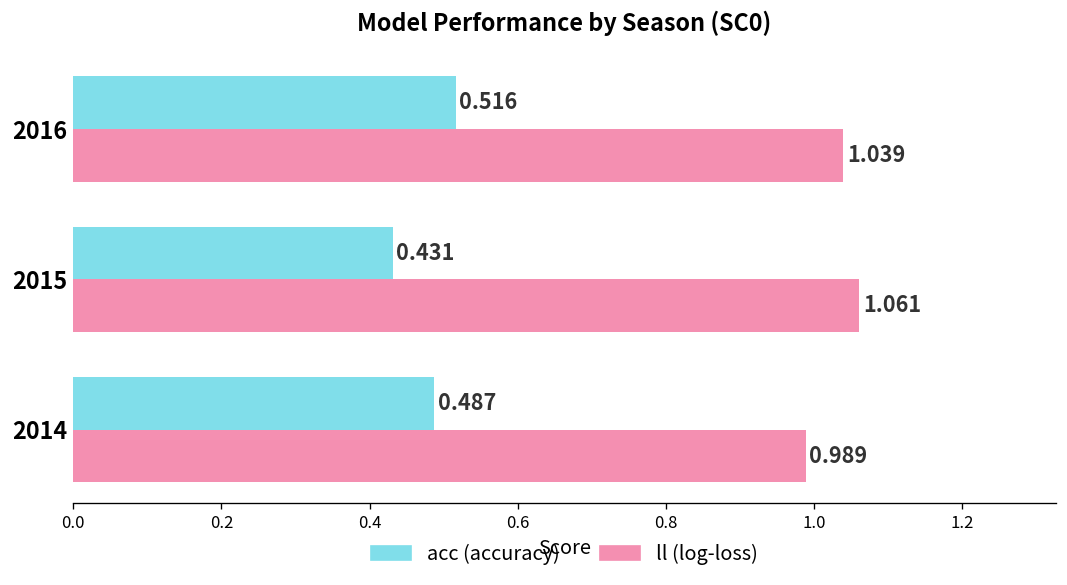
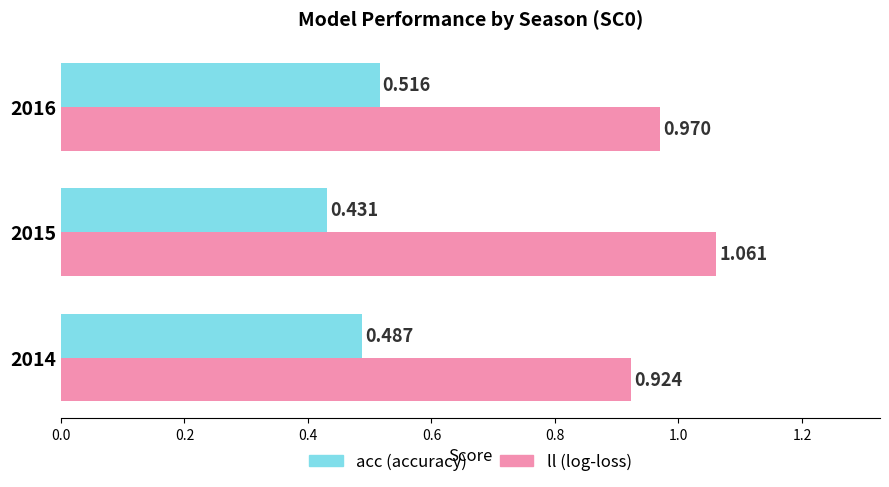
ll (log-loss), 2016: 1.039 -> 0.970
ll (log-loss), 2014: 0.989 -> 0.924
